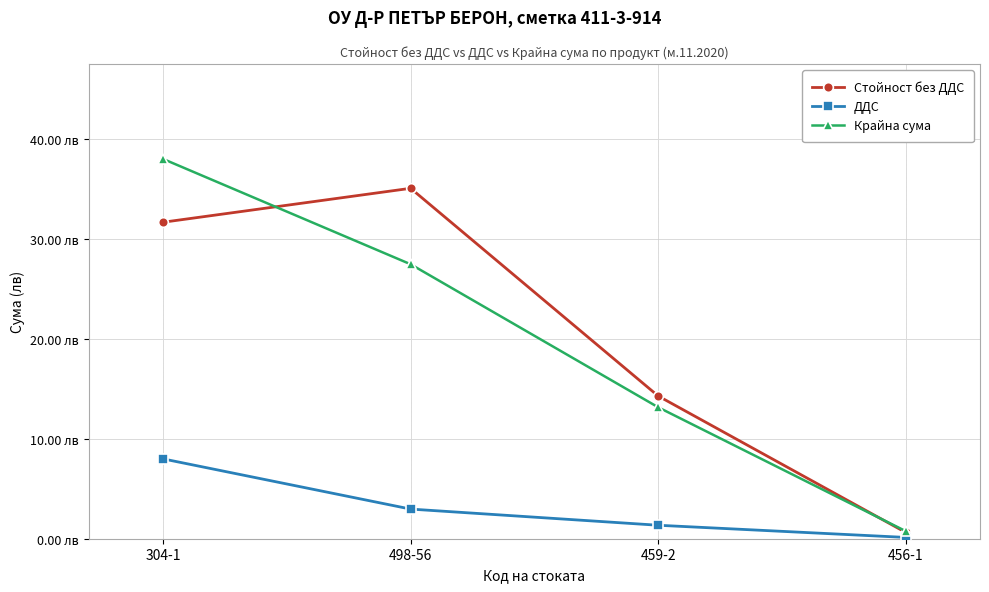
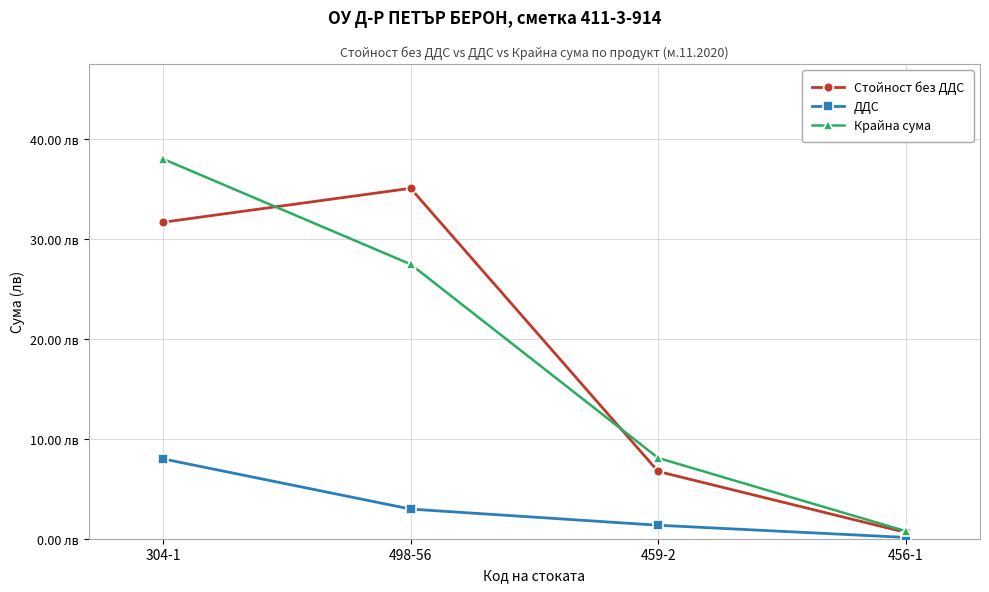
Стойност без ДДС, 459-2: 14 лв -> 7 лв
Крайна сума, 459-2: 13 лв -> 8 лв
